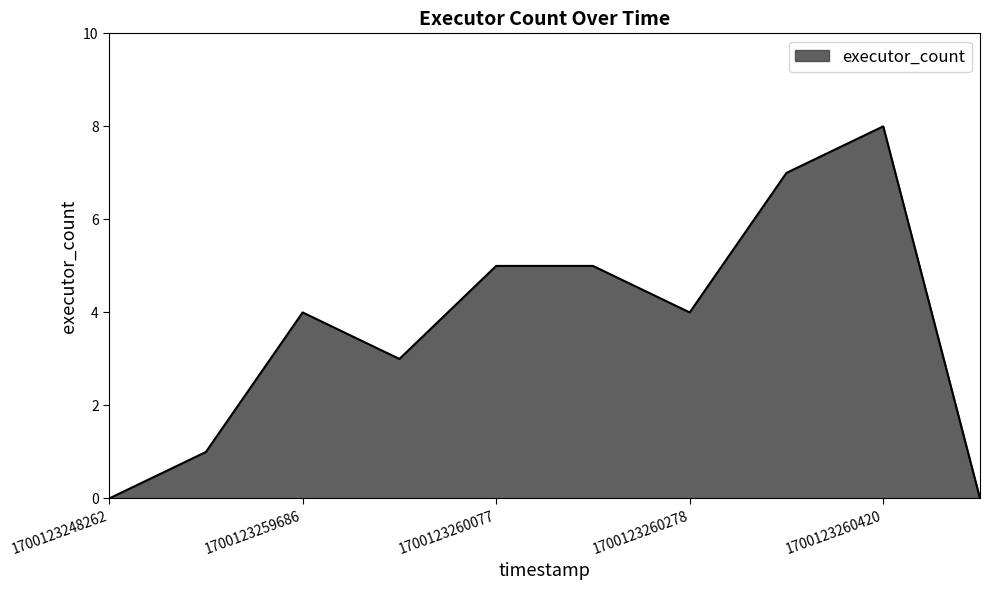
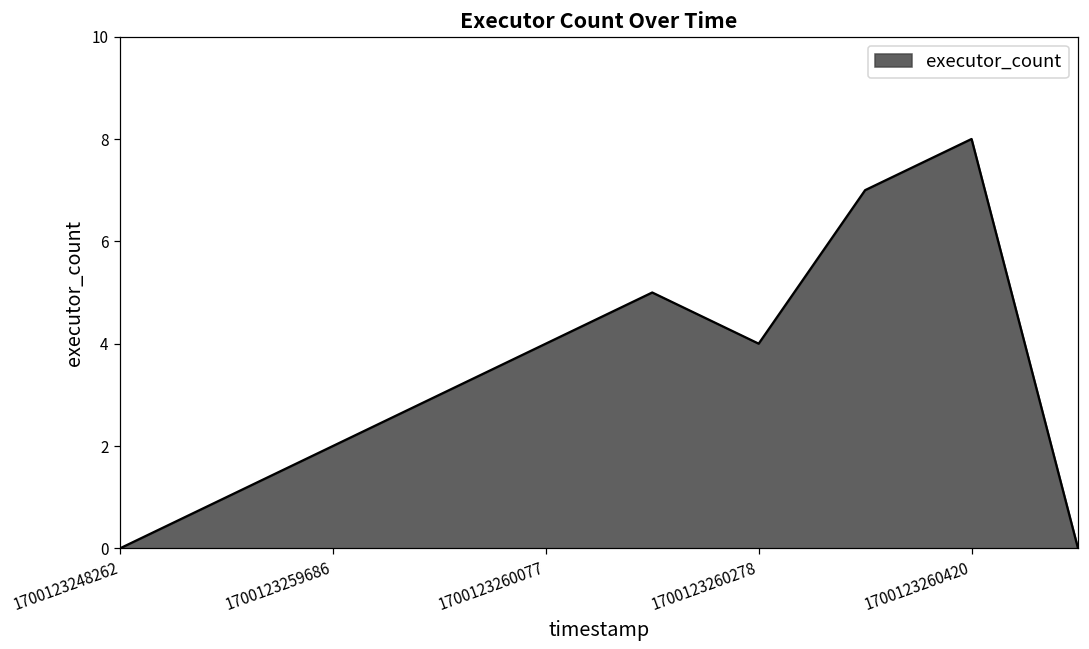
1700123259686: 4 -> 2
1700123260077: 5 -> 4
